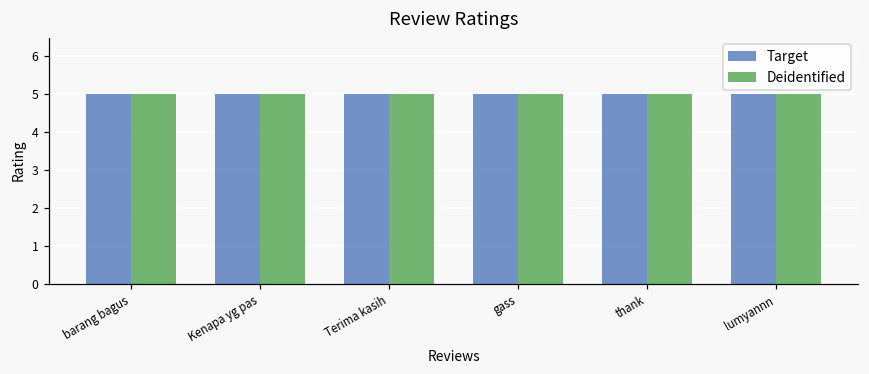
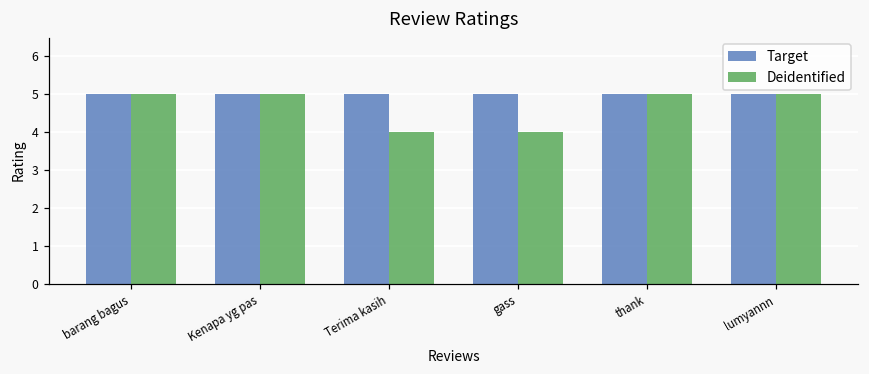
Deidentified, Terima kasih: 5 -> 4
Deidentified, gass: 5 -> 4
